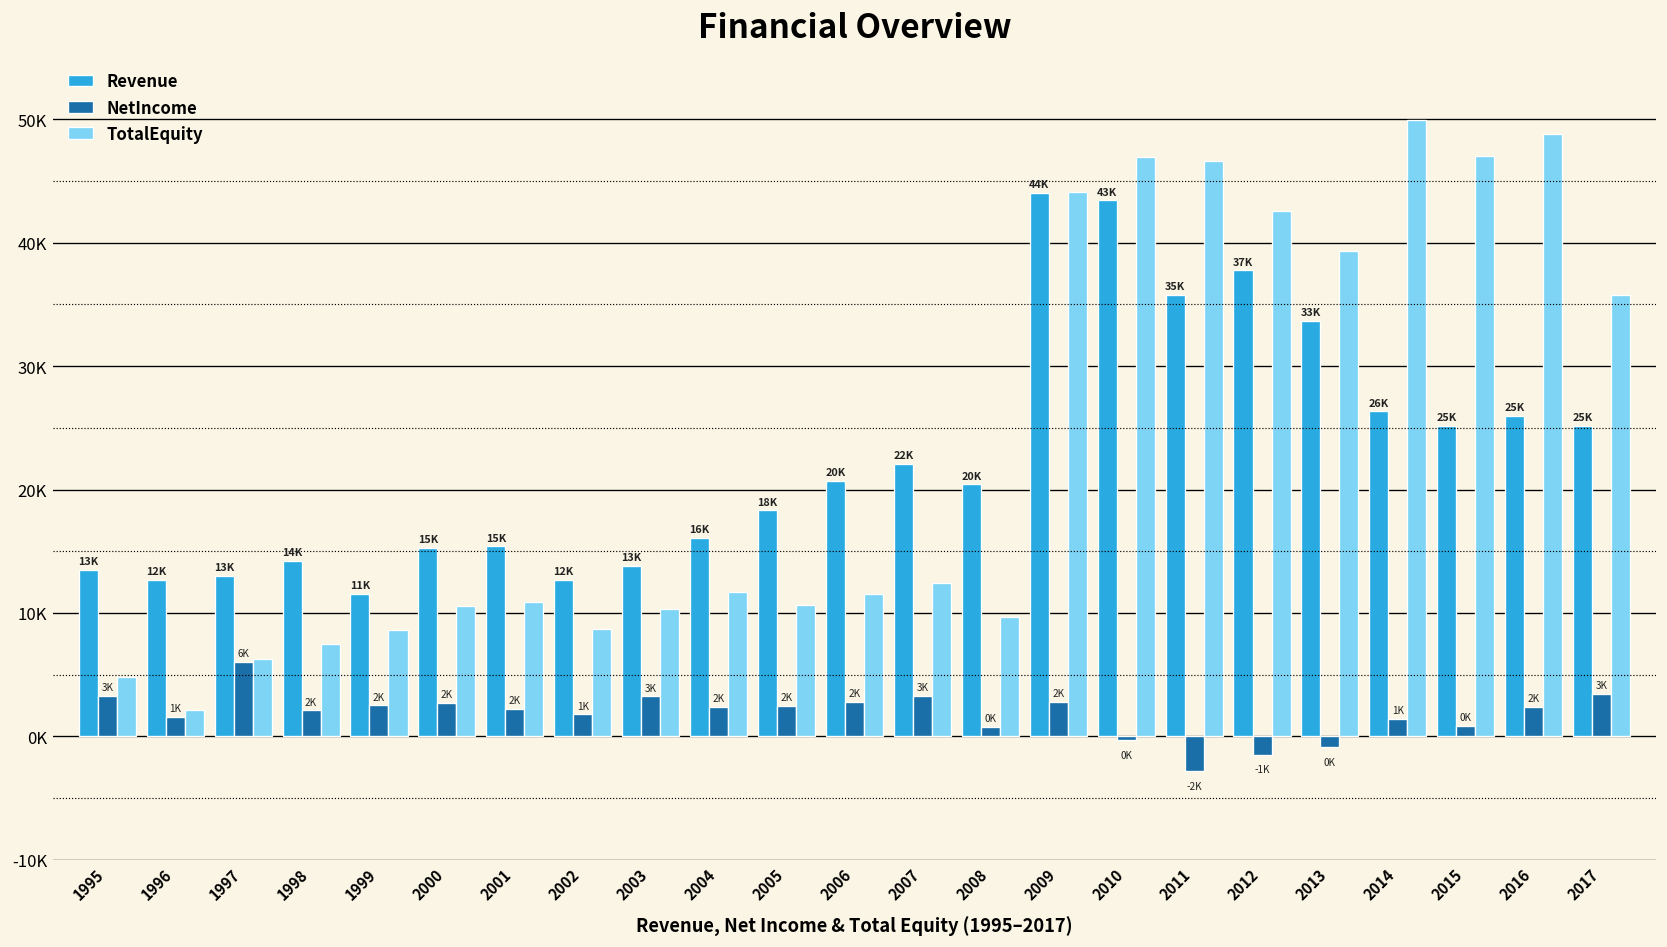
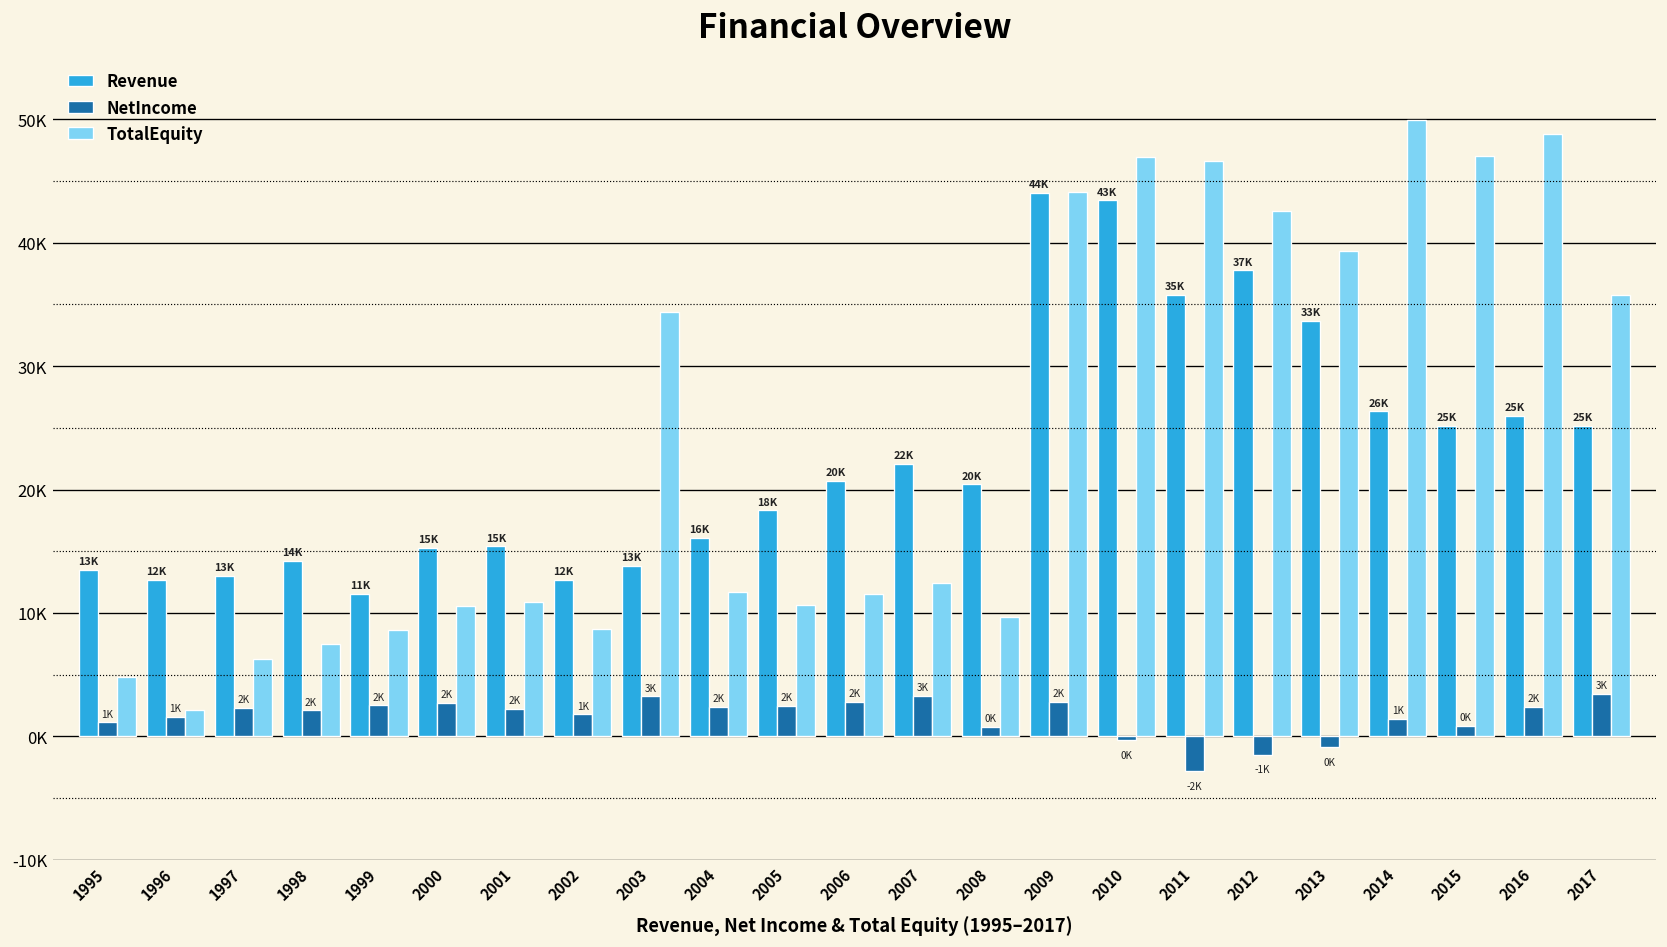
NetIncome, 1995: 3K -> 1K
NetIncome, 1997: 6K -> 2K
TotalEquity, 2003: 10400 -> 34400
